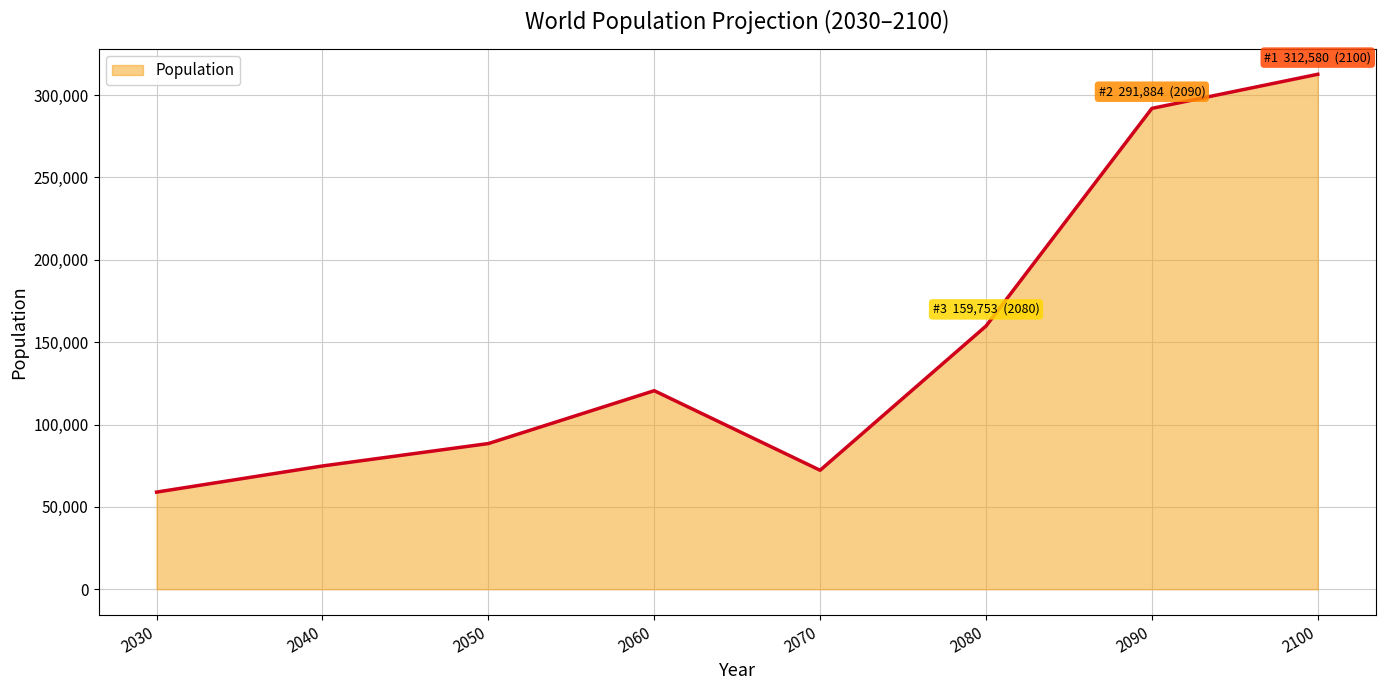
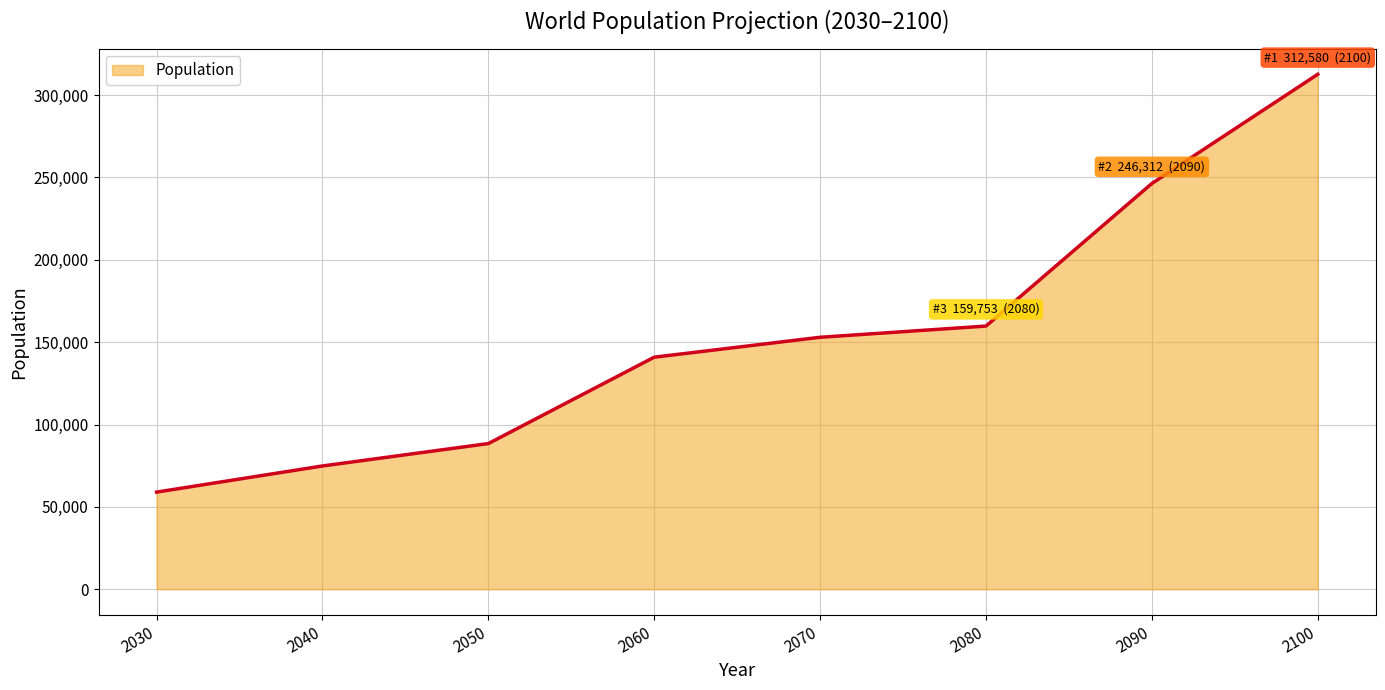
2060: 121,000 -> 141,000
2070: 72,000 -> 153,000
2090: 291,884 -> 246,312
